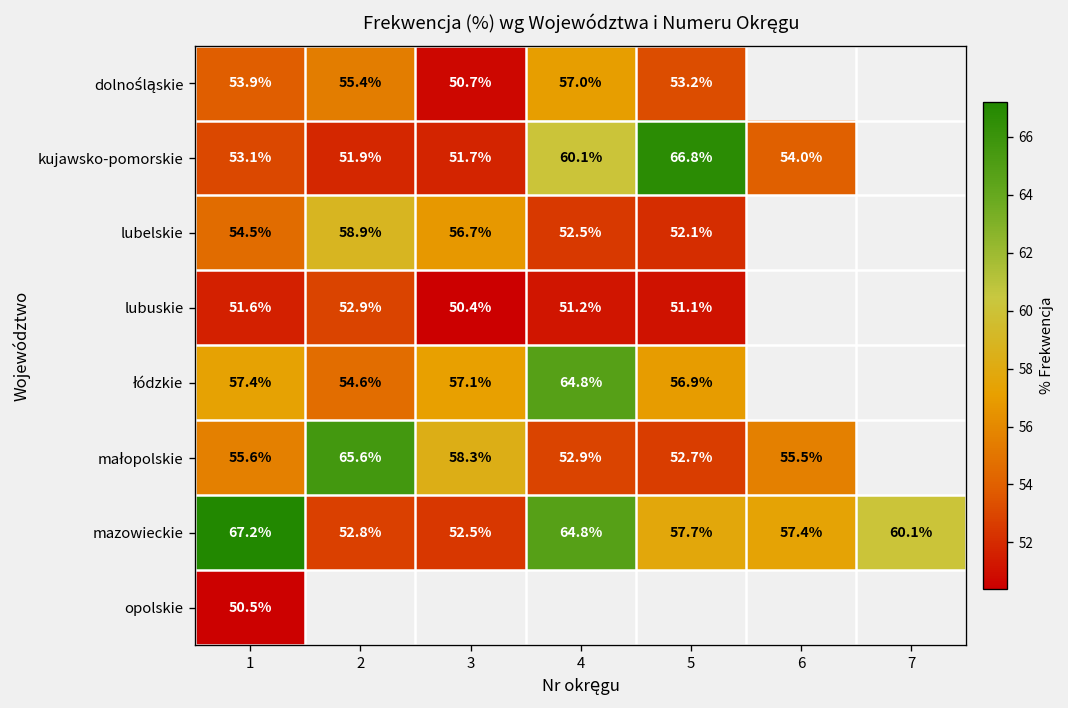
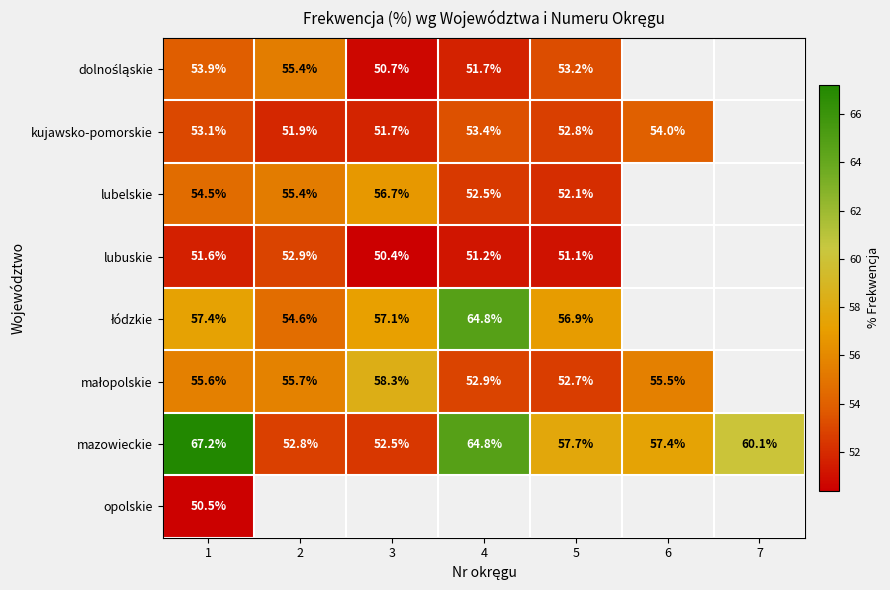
dolnośląskie, 4: 57.0% -> 51.7%
kujawsko-pomorskie, 4: 60.1% -> 53.4%
kujawsko-pomorskie, 5: 66.8% -> 52.8%
lubelskie, 2: 58.9% -> 55.4%
małopolskie, 2: 65.6% -> 55.7%
